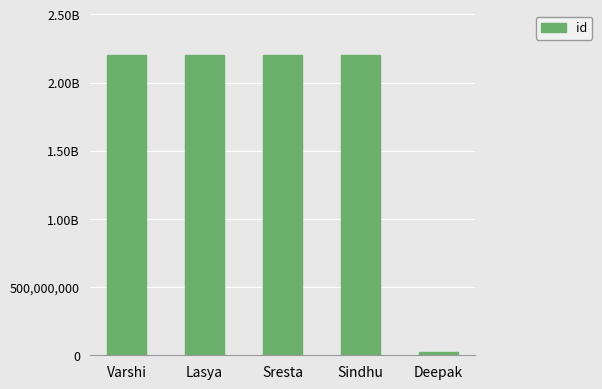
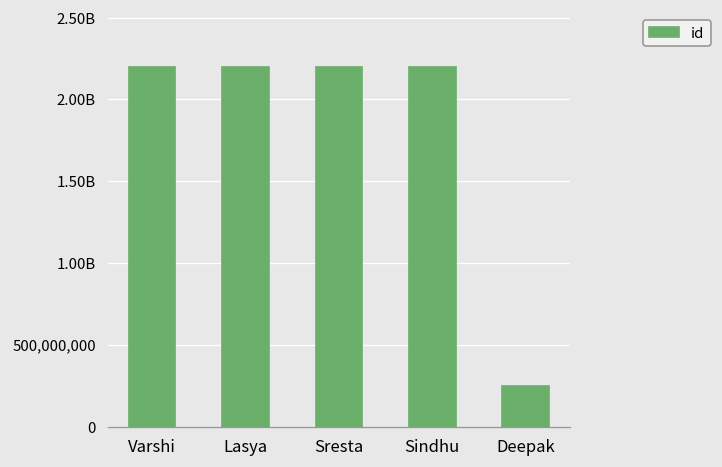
Deepak: 20,000,000 -> 250,000,000
